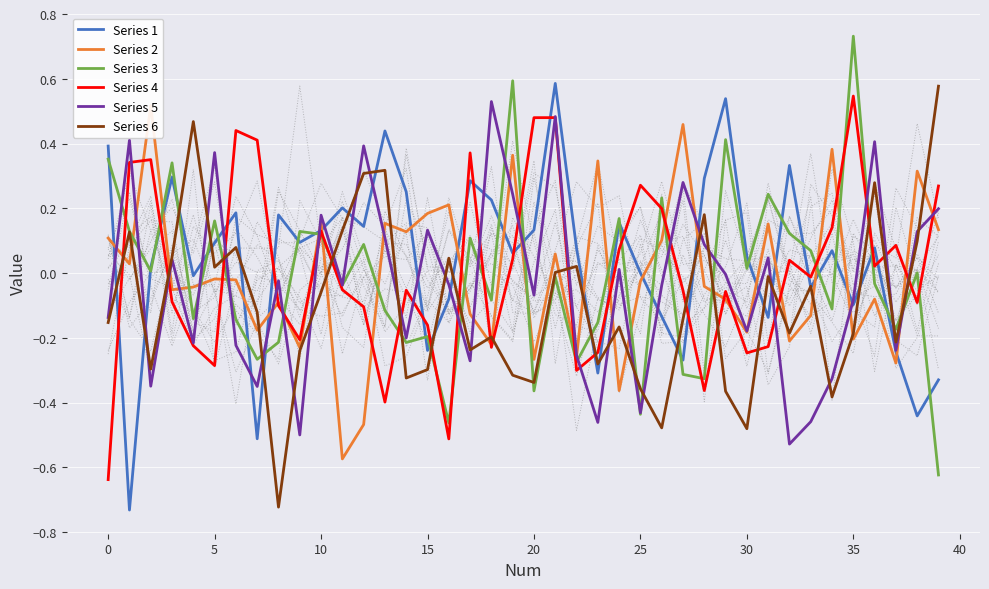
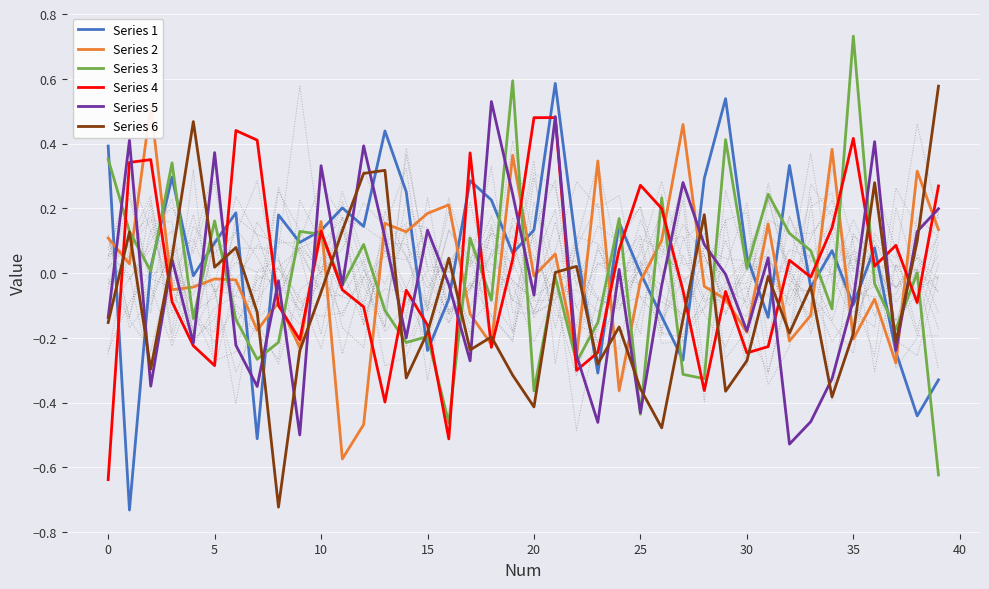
Series 5, 10: 0.18 -> 0.33
Series 6, 15: -0.30 -> -0.18
Series 2, 20: -0.27 -> -0.01
Series 6, 20: -0.34 -> -0.41
Series 6, 30: -0.48 -> -0.27
Series 4, 35: 0.55 -> 0.42
